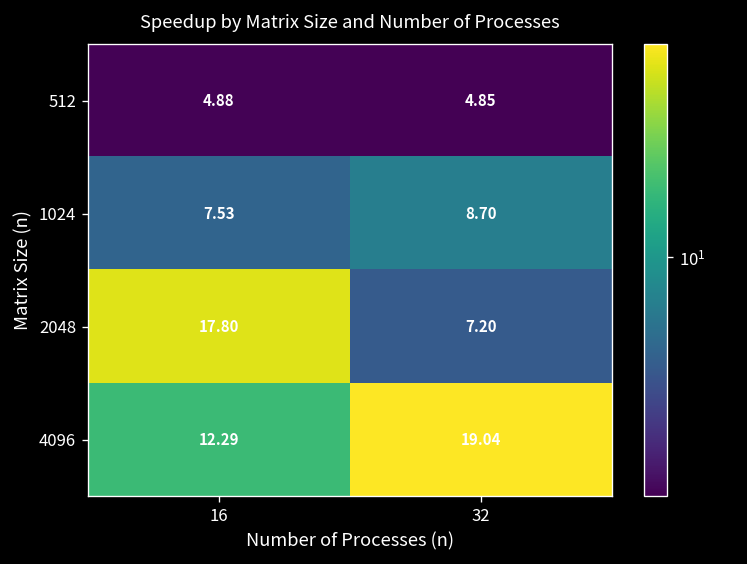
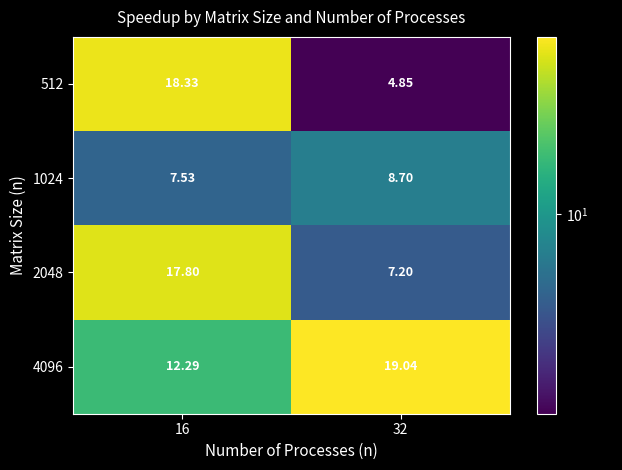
512, 16: 4.88 -> 18.33
